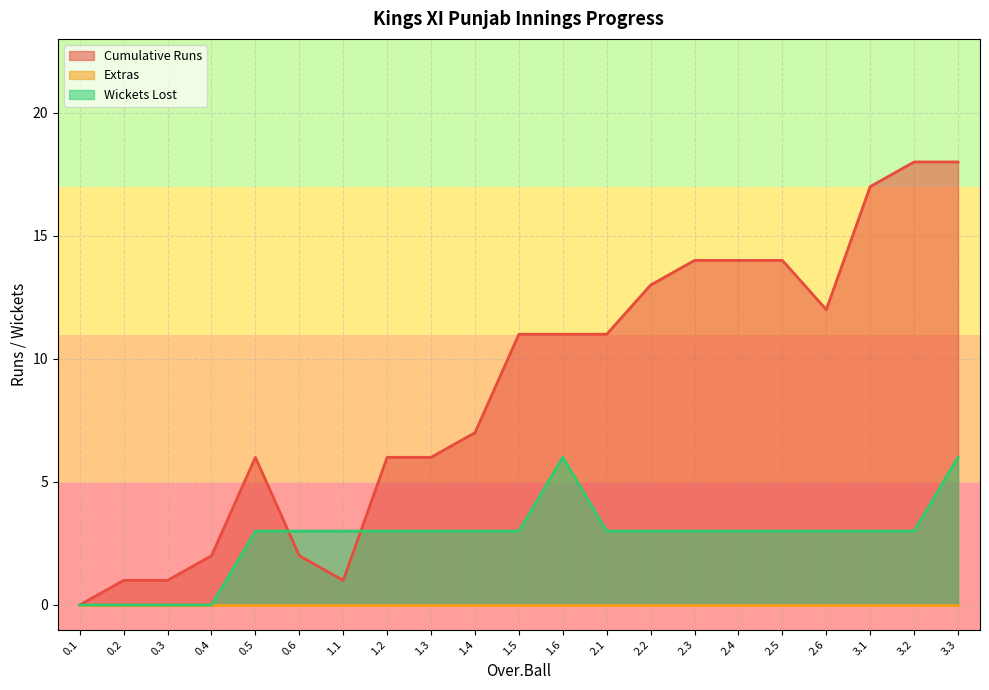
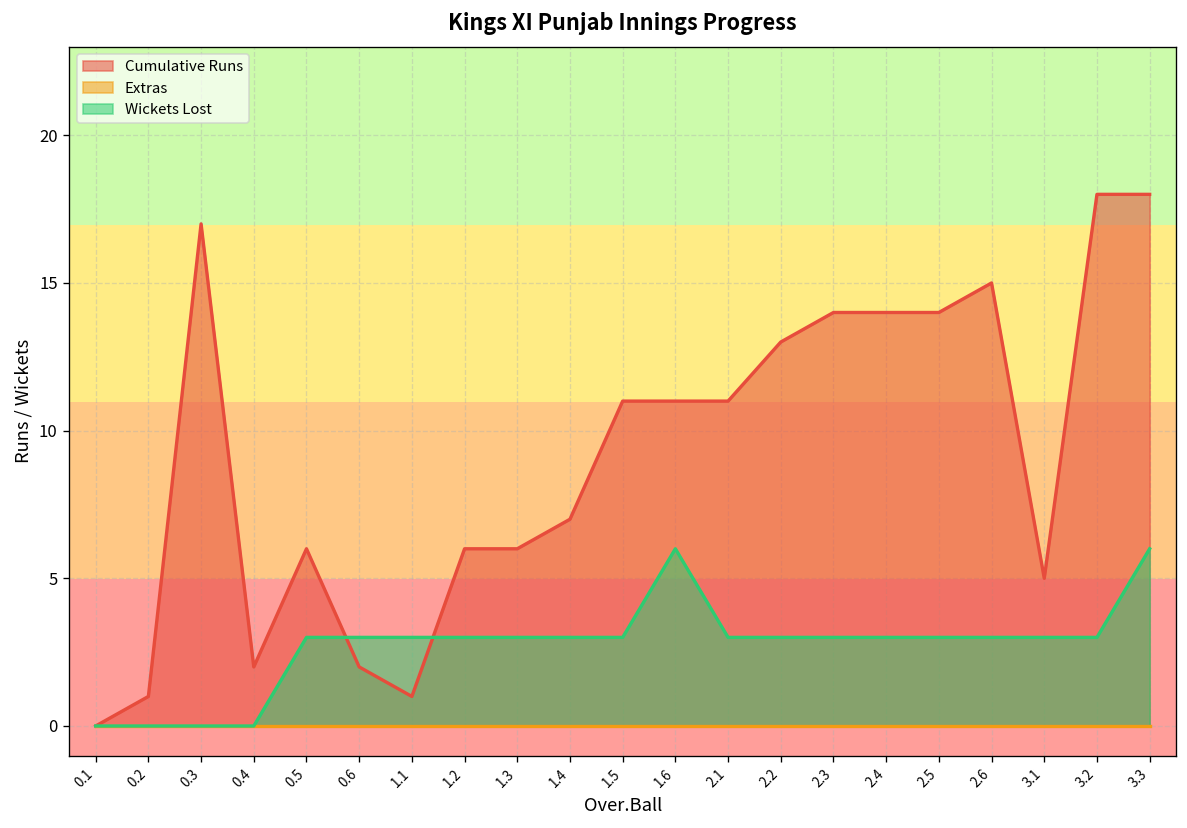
Cumulative Runs, 0.3: 1 -> 17
Cumulative Runs, 2.6: 12 -> 15
Cumulative Runs, 3.1: 17 -> 5
